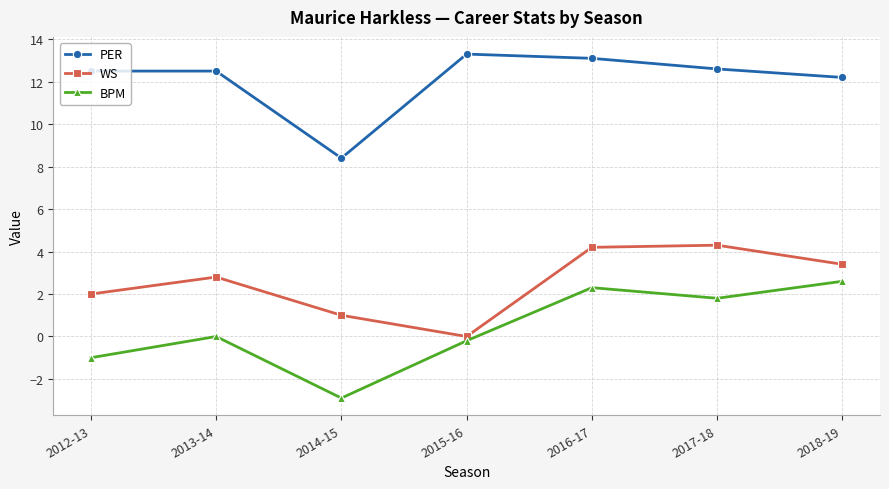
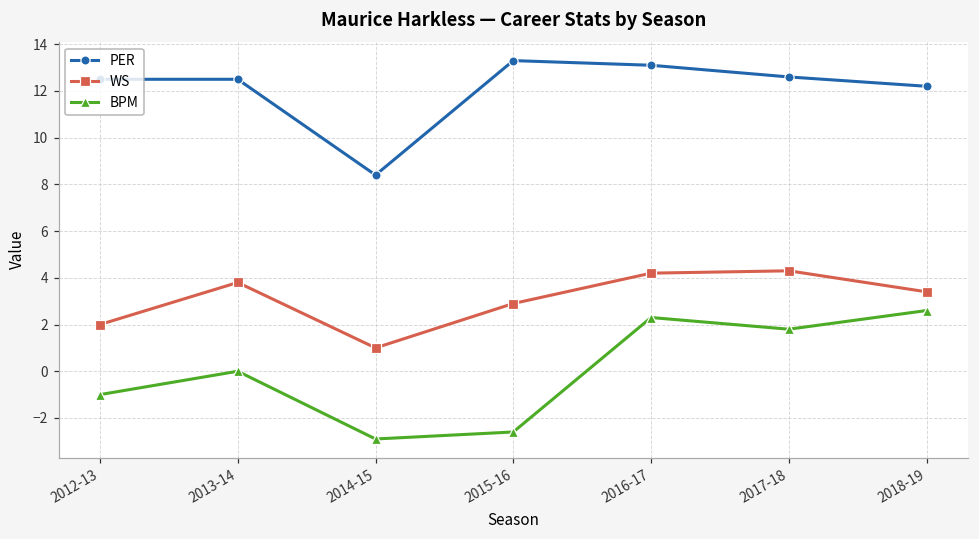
WS, 2013-14: 2.8 -> 3.8
WS, 2015-16: 0.0 -> 2.9
BPM, 2015-16: -0.2 -> -2.6
